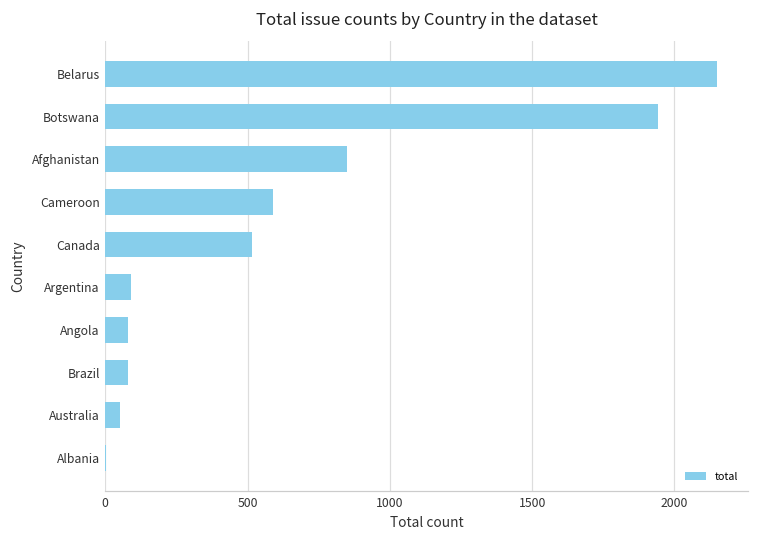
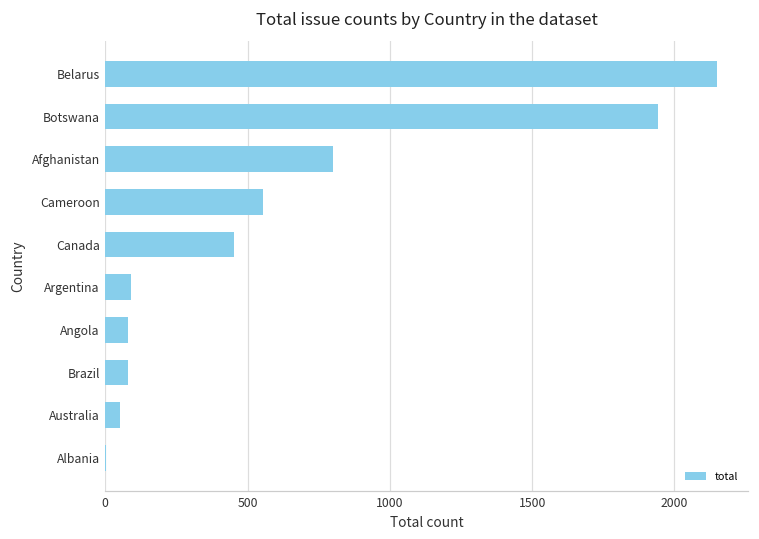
Afghanistan: 850 -> 800
Cameroon: 590 -> 550
Canada: 510 -> 450
